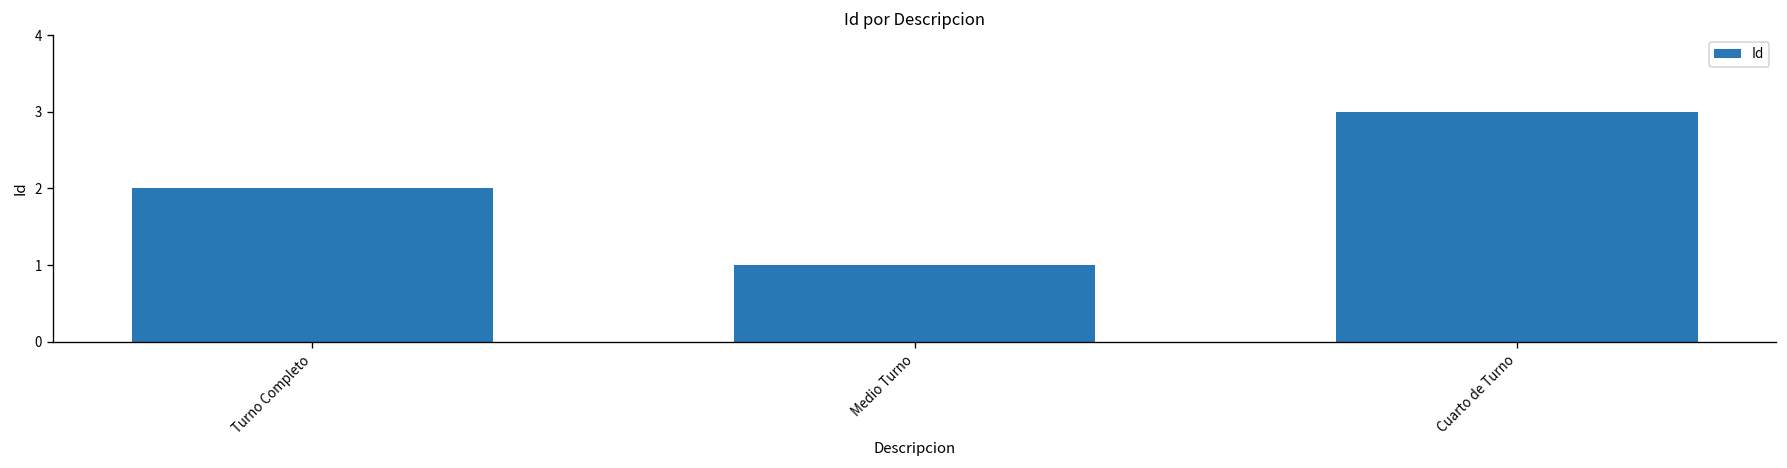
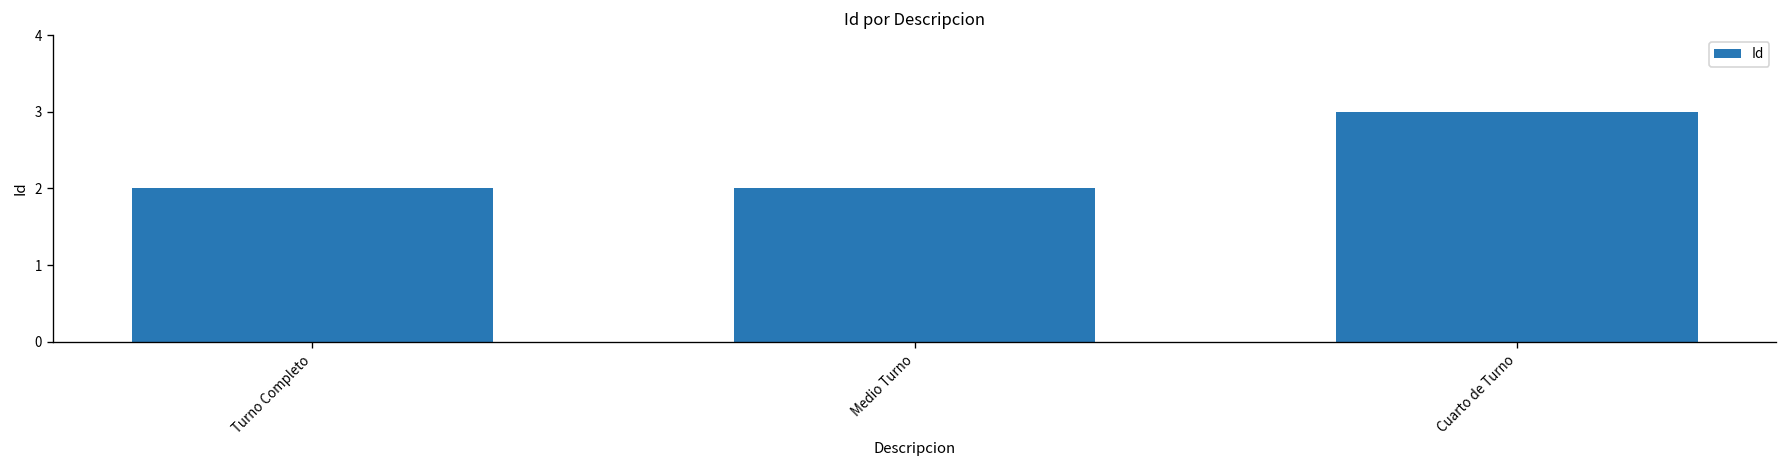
Medio Turno: 1 -> 2
